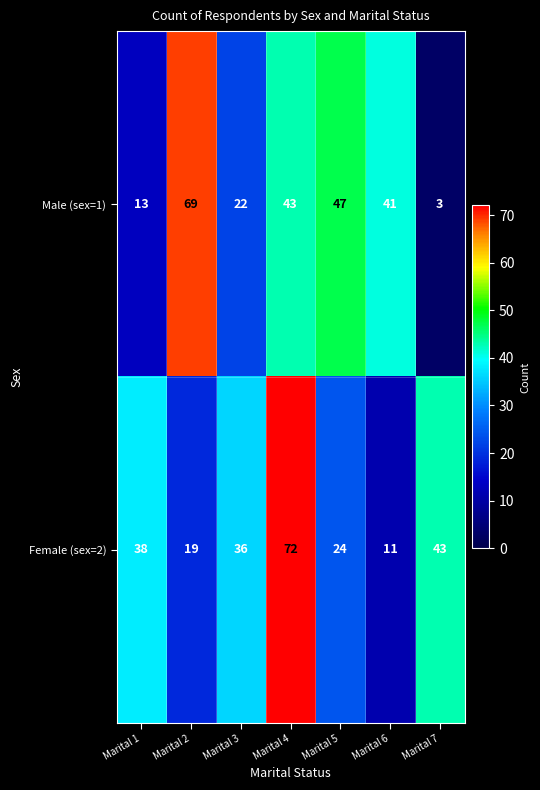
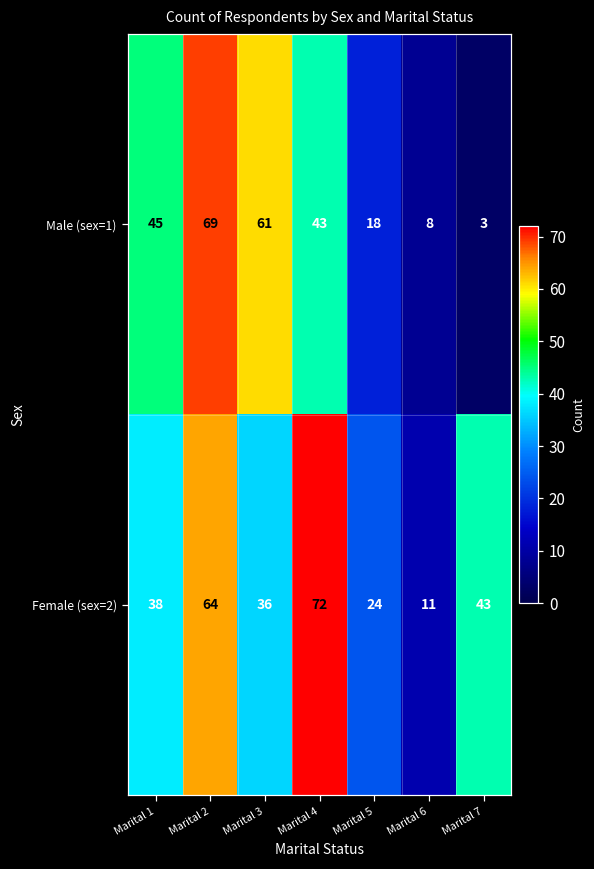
Male (sex=1), Marital 1: 13 -> 45
Male (sex=1), Marital 3: 22 -> 61
Male (sex=1), Marital 5: 47 -> 18
Male (sex=1), Marital 6: 41 -> 8
Female (sex=2), Marital 2: 19 -> 64
